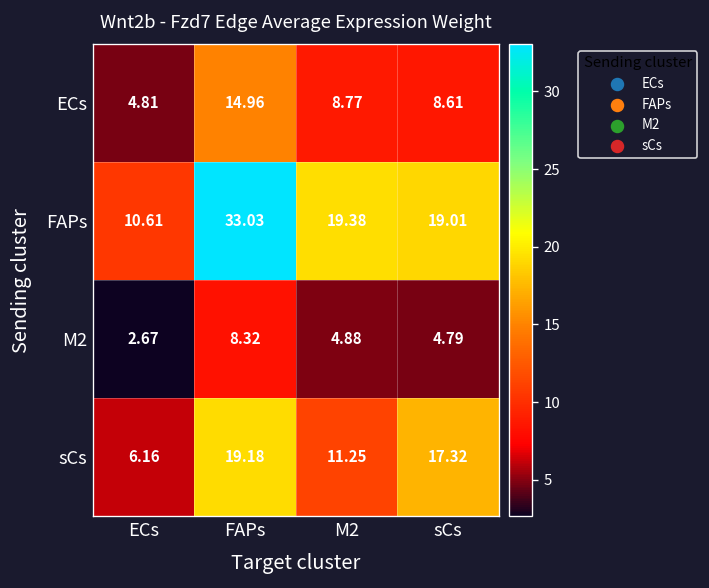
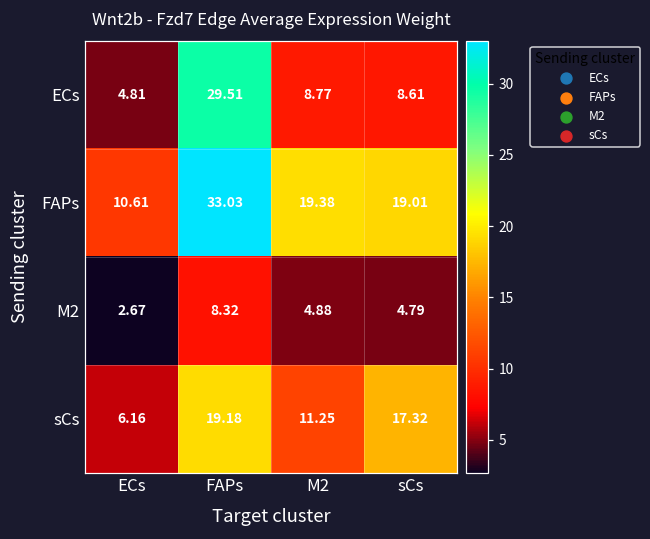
ECs, FAPs: 14.96 -> 29.51
